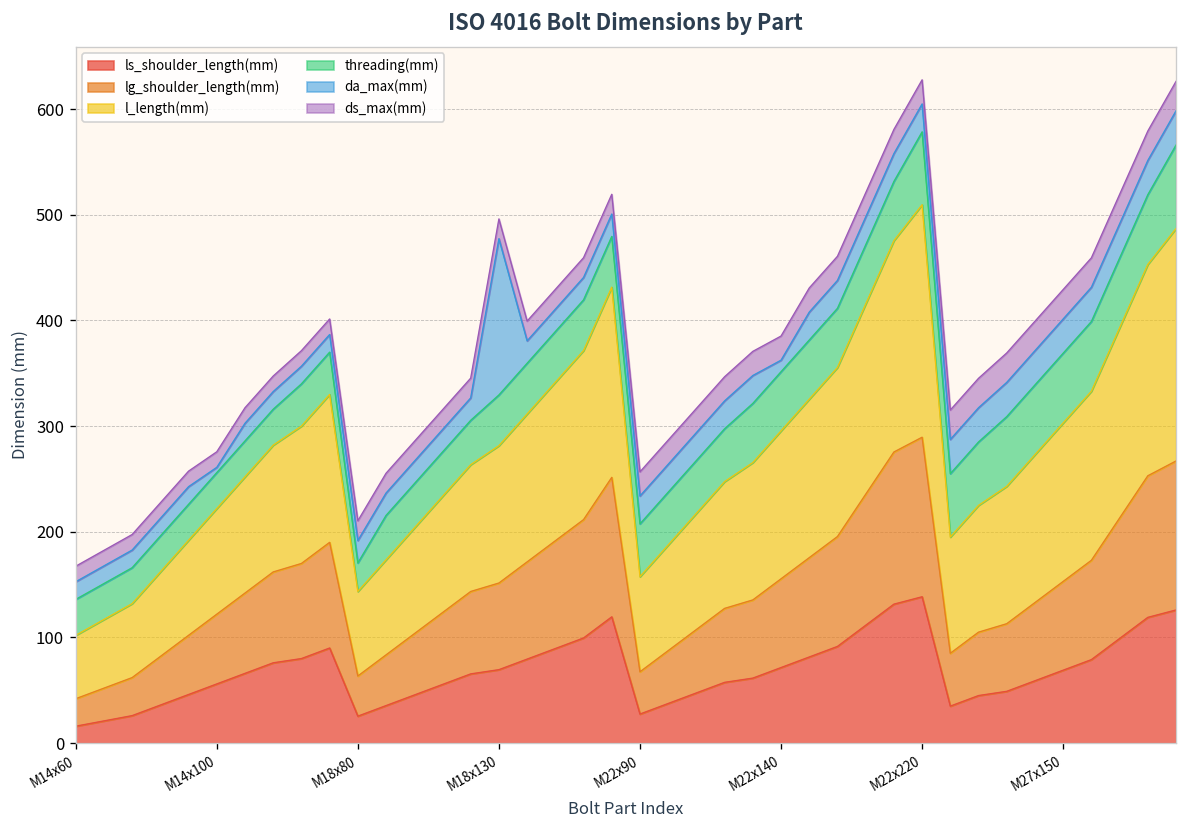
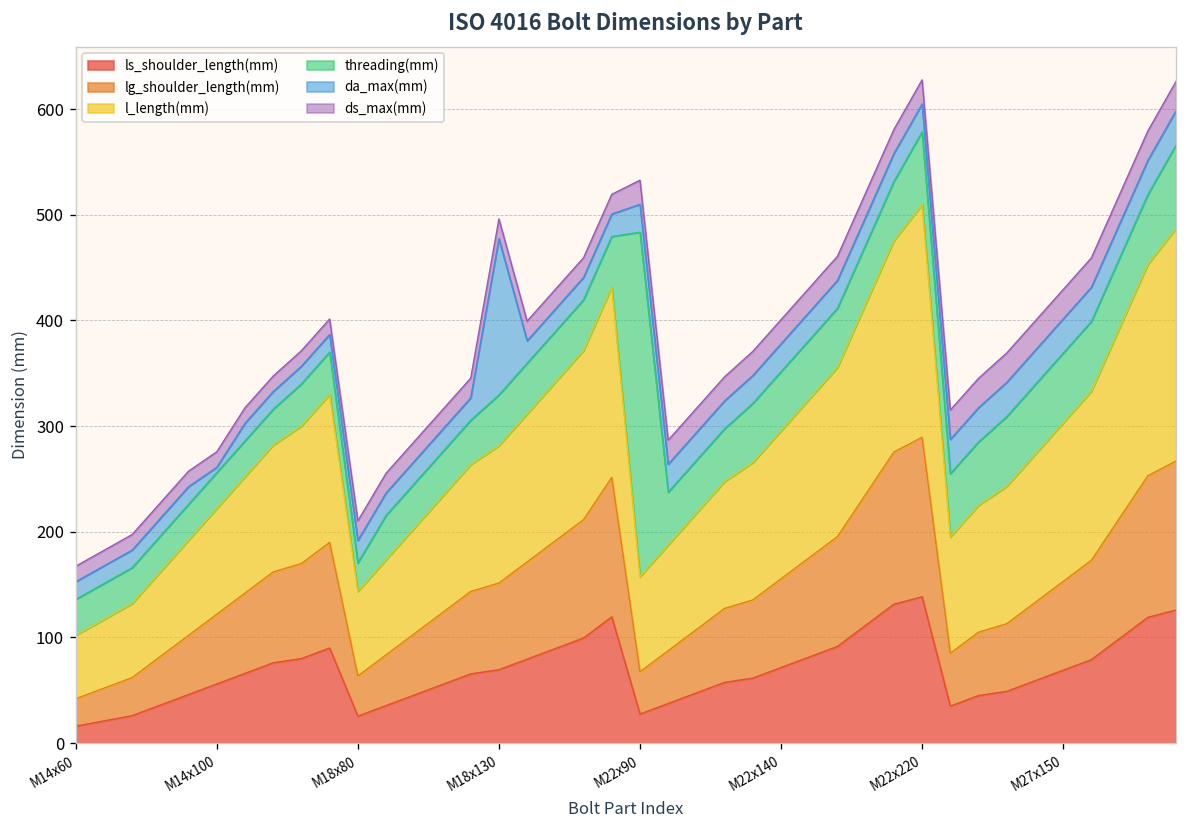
threading(mm), M22x90: 50 -> 330
da_max(mm), M22x140: 10 -> 30
